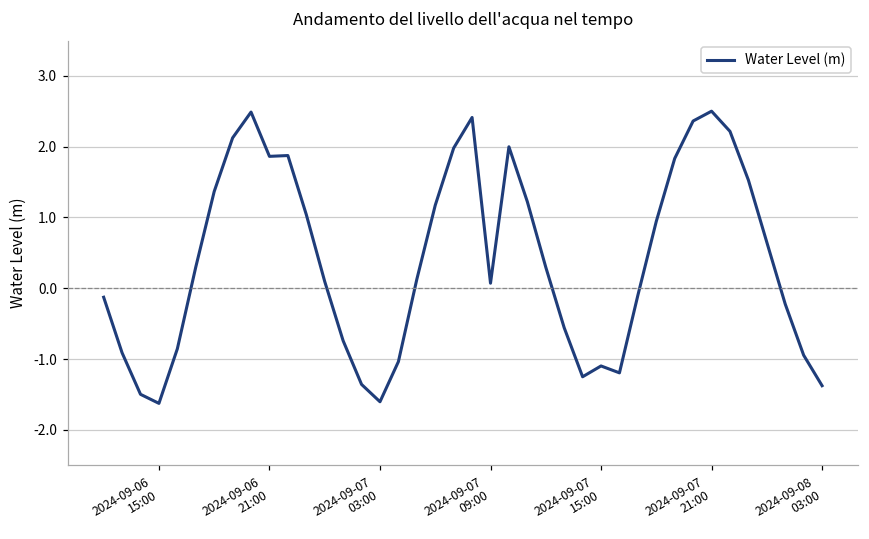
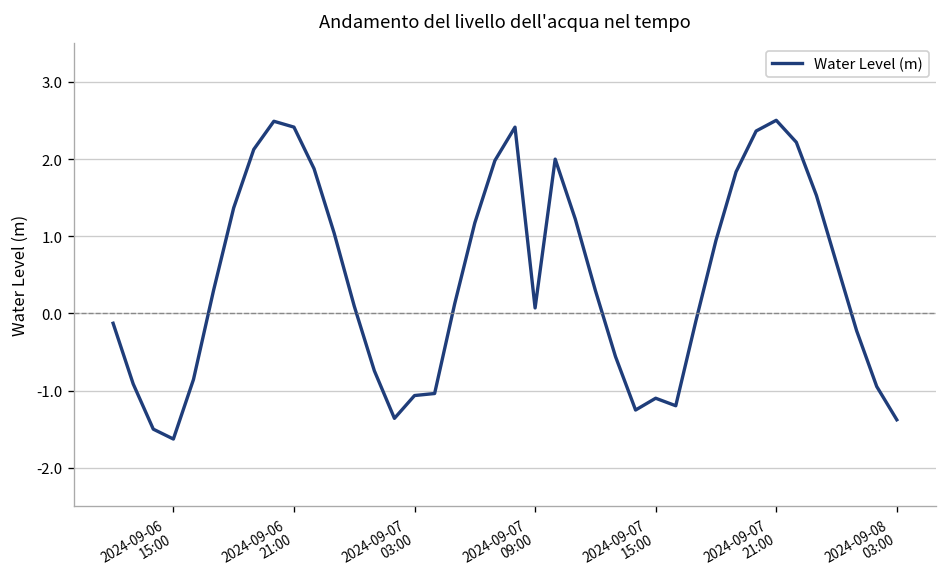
2024-09-06 21:00: 1.9 -> 2.4
2024-09-07 03:00: -1.6 -> -1.1
